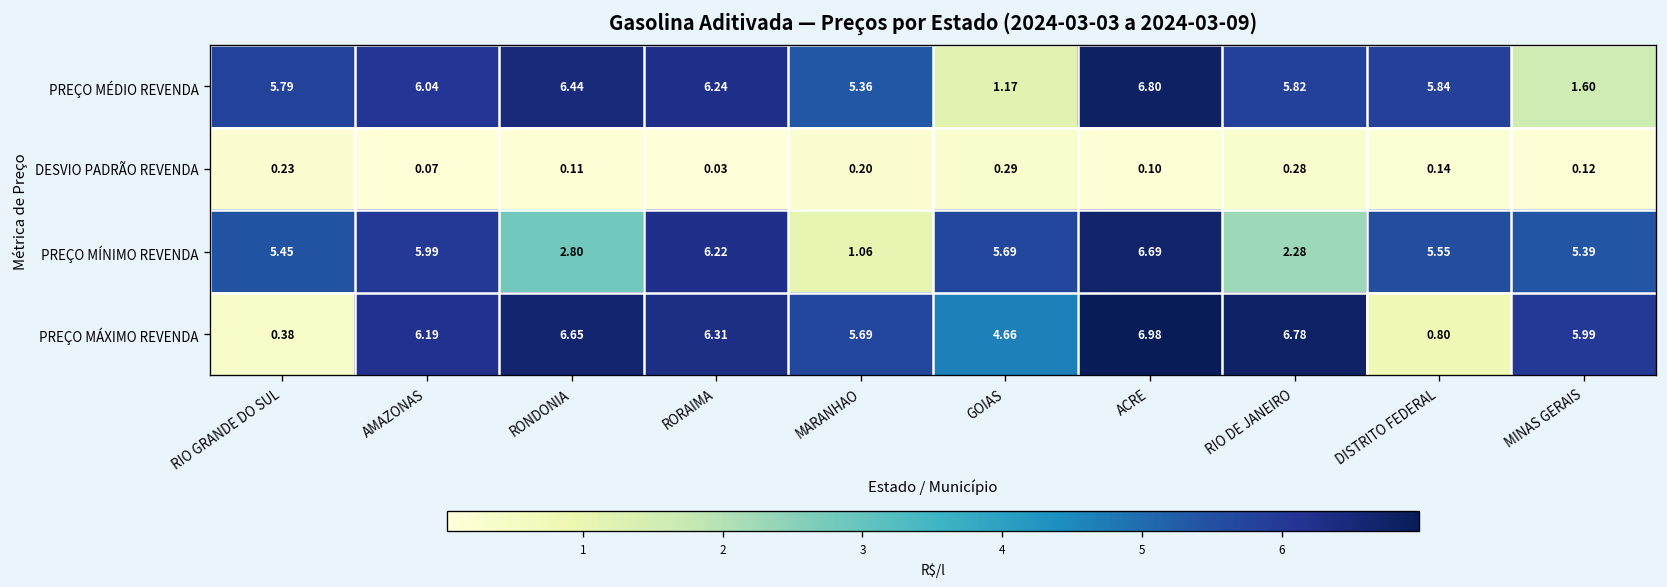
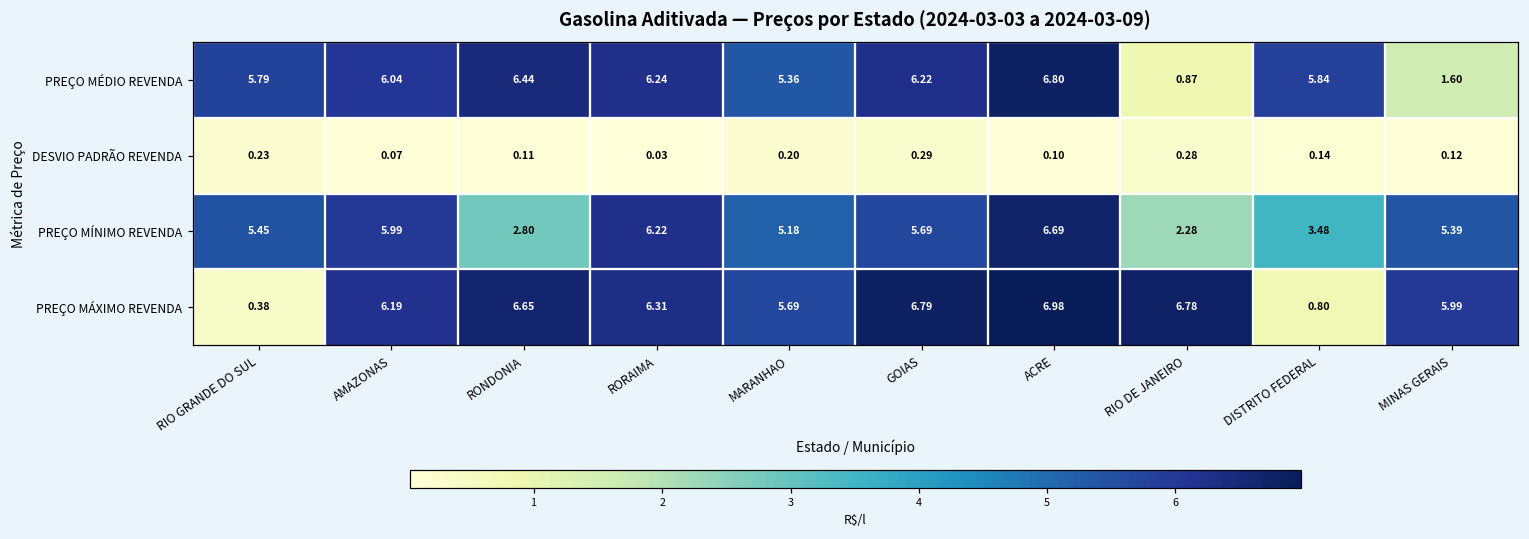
PREÇO MÉDIO REVENDA, GOIAS: 1.17 -> 6.22
PREÇO MÉDIO REVENDA, RIO DE JANEIRO: 5.82 -> 0.87
PREÇO MÍNIMO REVENDA, MARANHAO: 1.06 -> 5.18
PREÇO MÍNIMO REVENDA, DISTRITO FEDERAL: 5.55 -> 3.48
PREÇO MÁXIMO REVENDA, GOIAS: 4.66 -> 6.79
